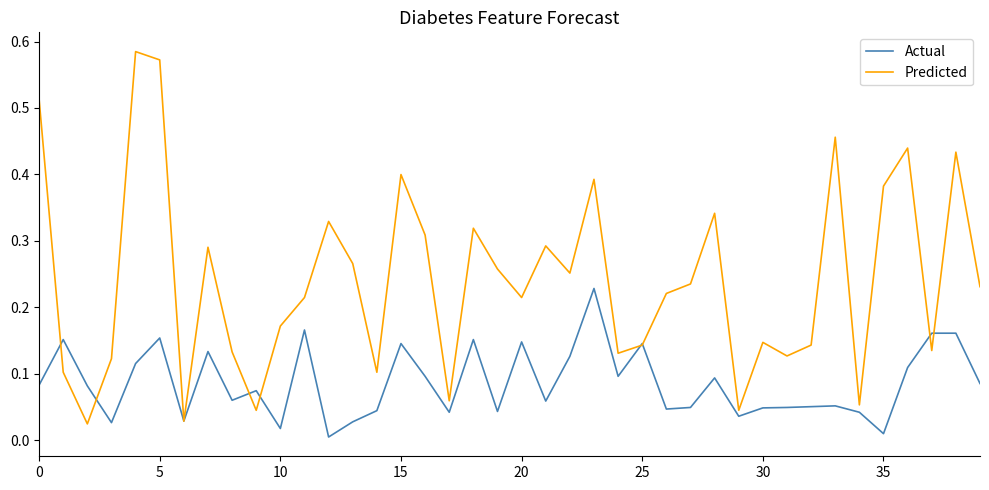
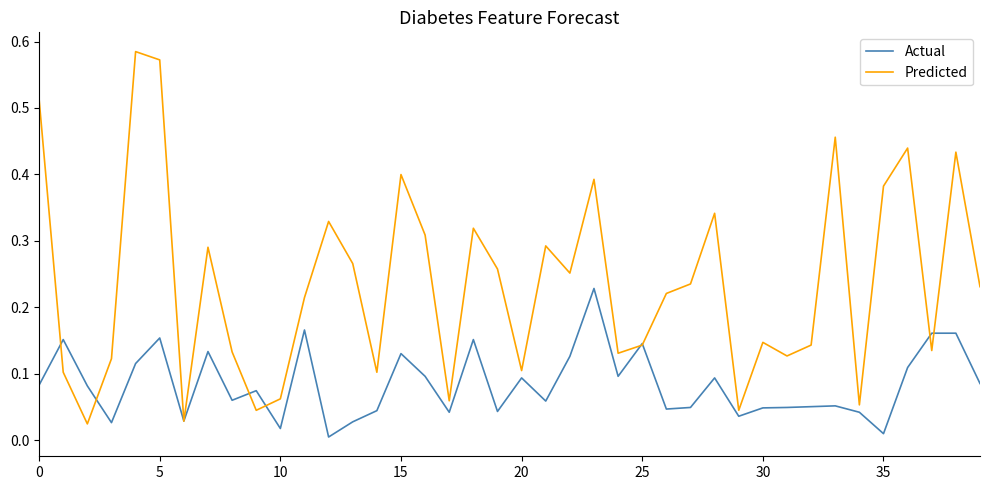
Predicted, 10: 0.17 -> 0.06
Actual, 15: 0.15 -> 0.13
Actual, 20: 0.15 -> 0.09
Predicted, 20: 0.21 -> 0.10
